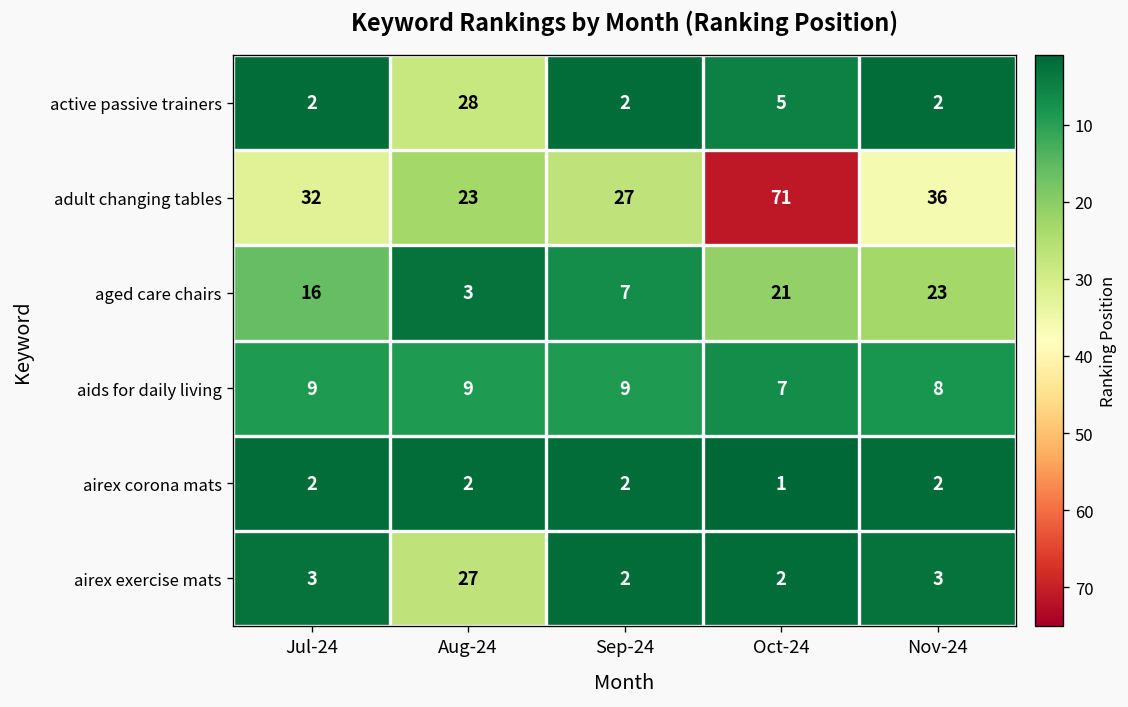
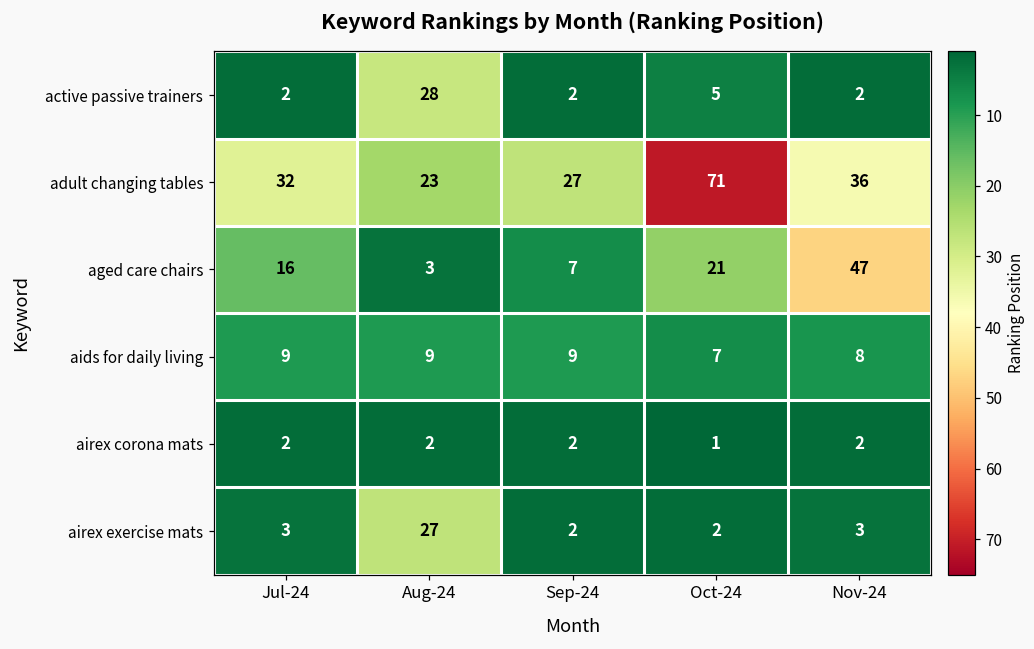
aged care chairs, Nov-24: 23 -> 47
